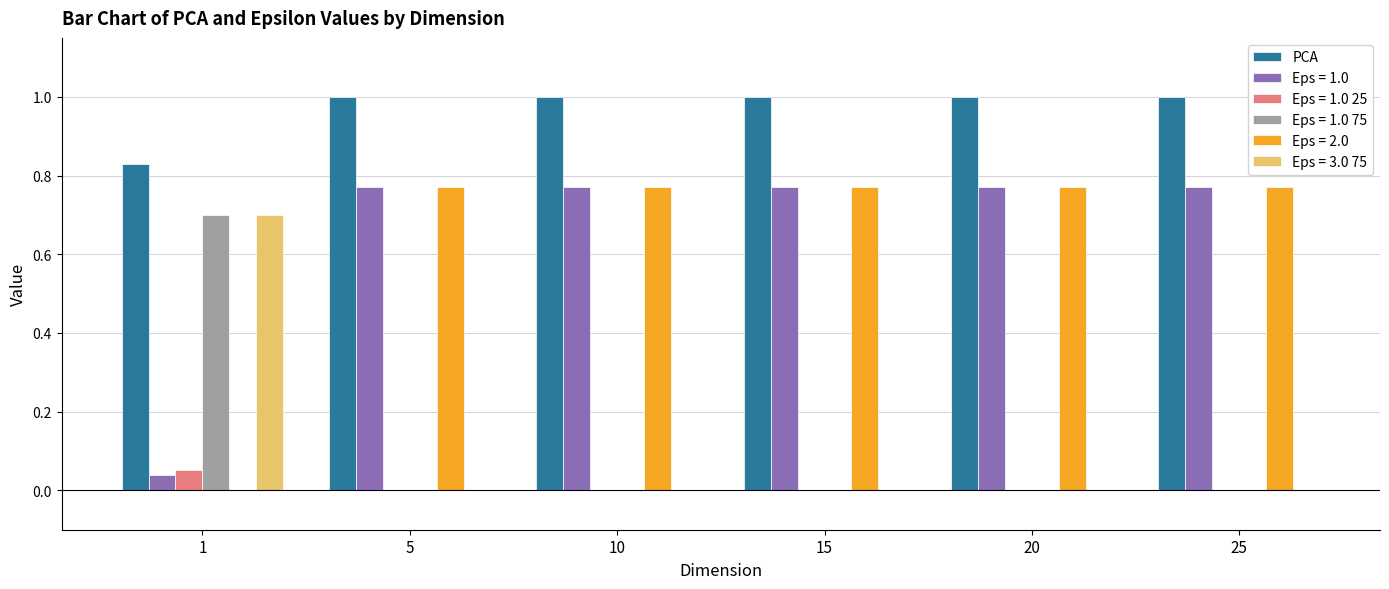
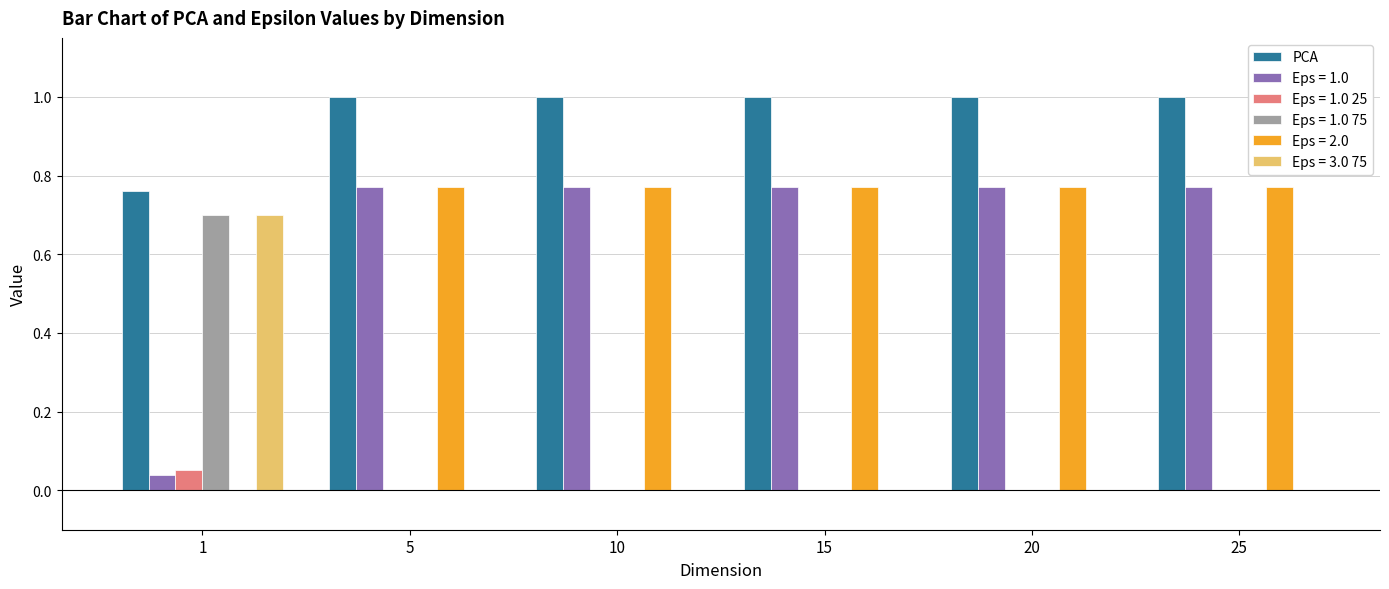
PCA, 1: 0.83 -> 0.76
